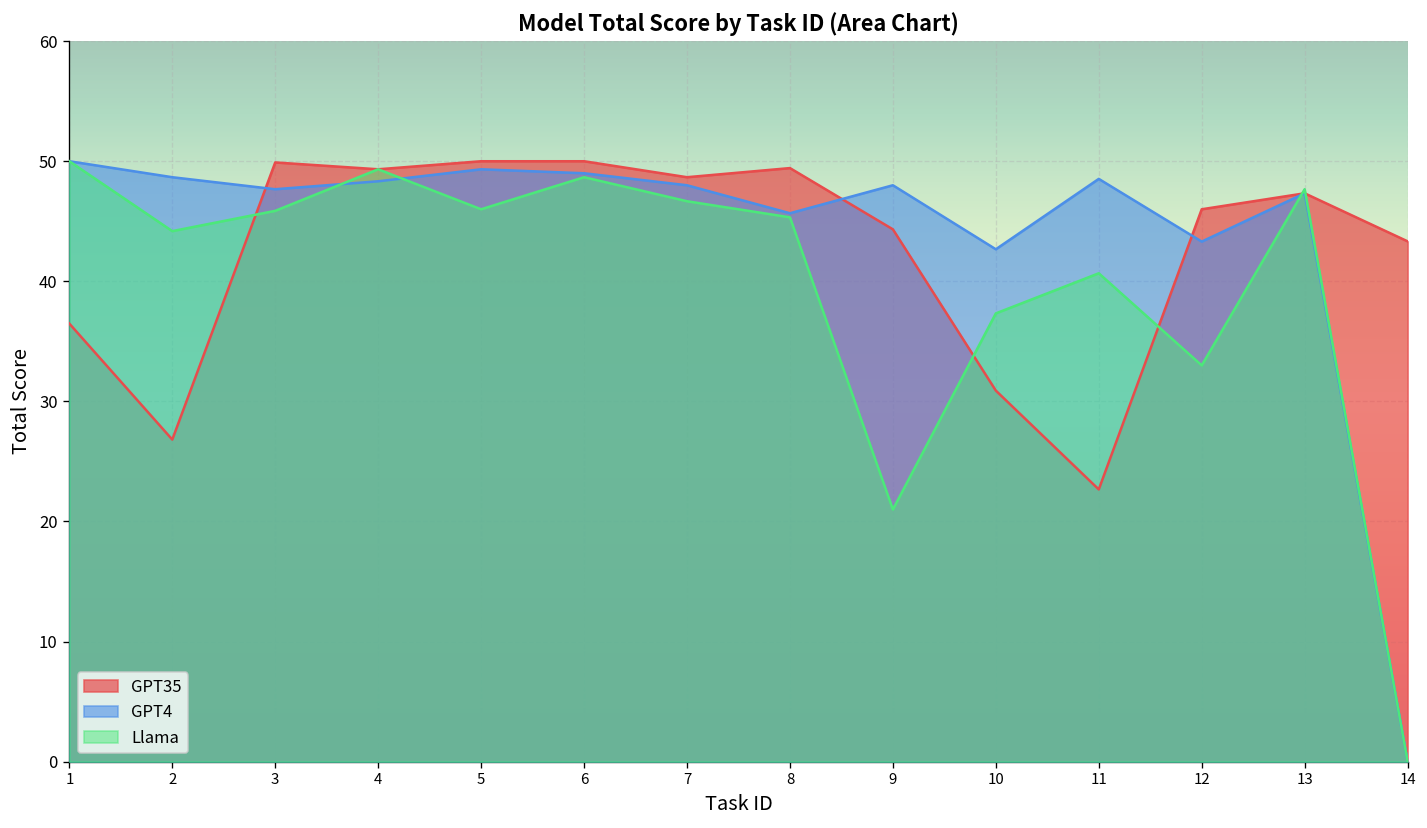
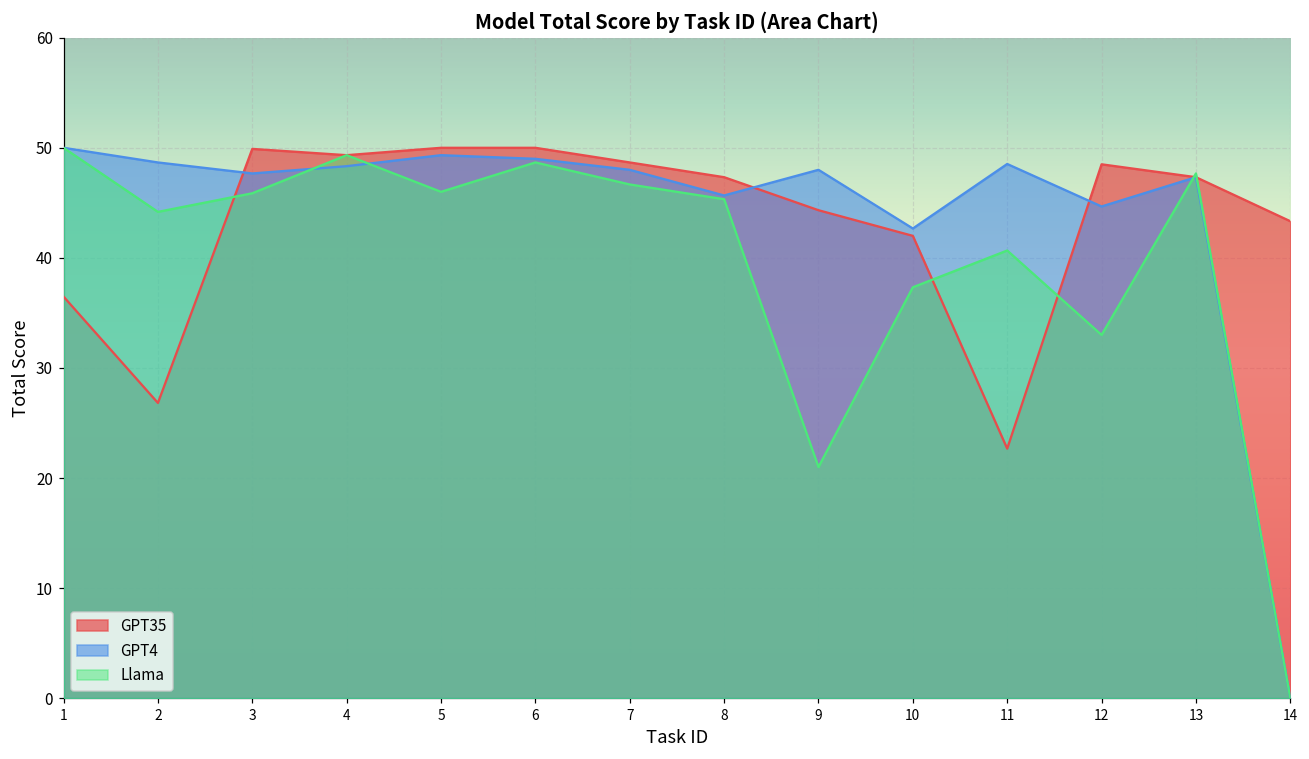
GPT35, 8: 49.4 -> 47.3
GPT35, 10: 30.9 -> 42.0
GPT35, 12: 46.0 -> 48.5
GPT4, 12: 43.3 -> 44.7
